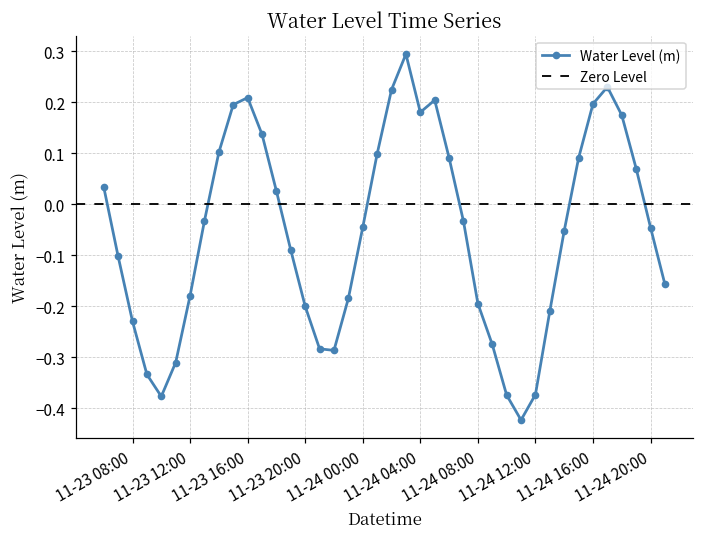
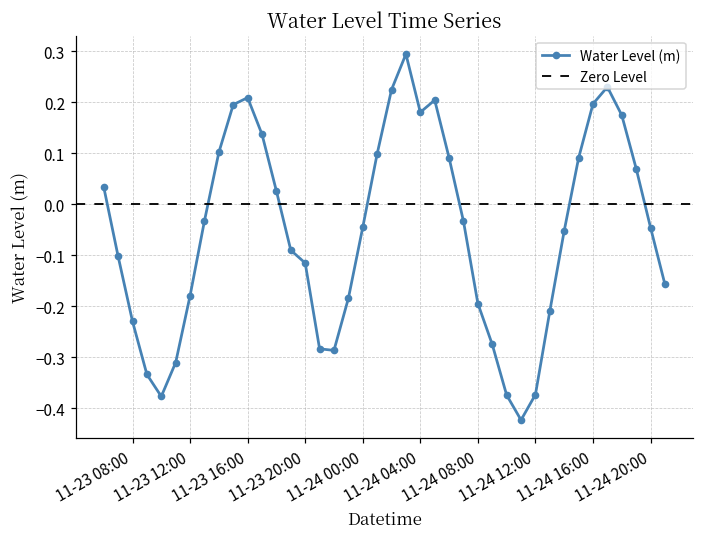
11-23 20:00: -0.20 -> -0.12
